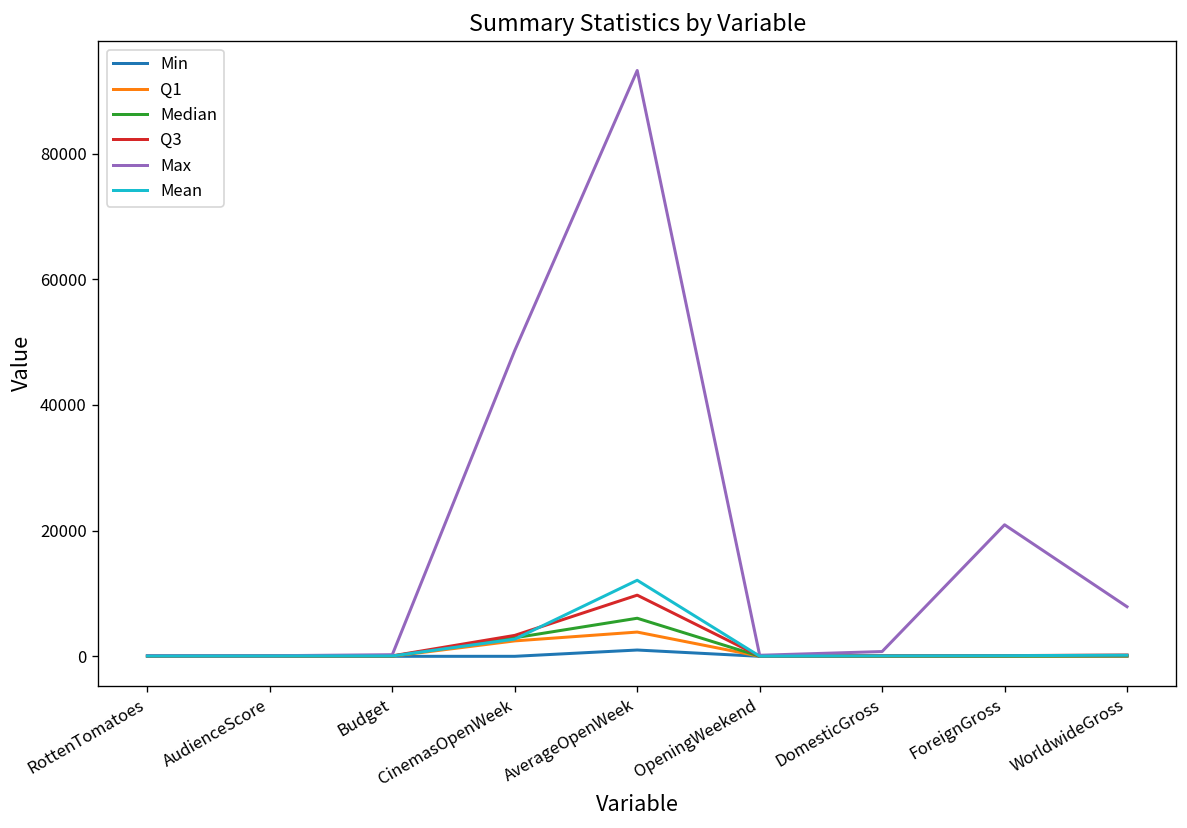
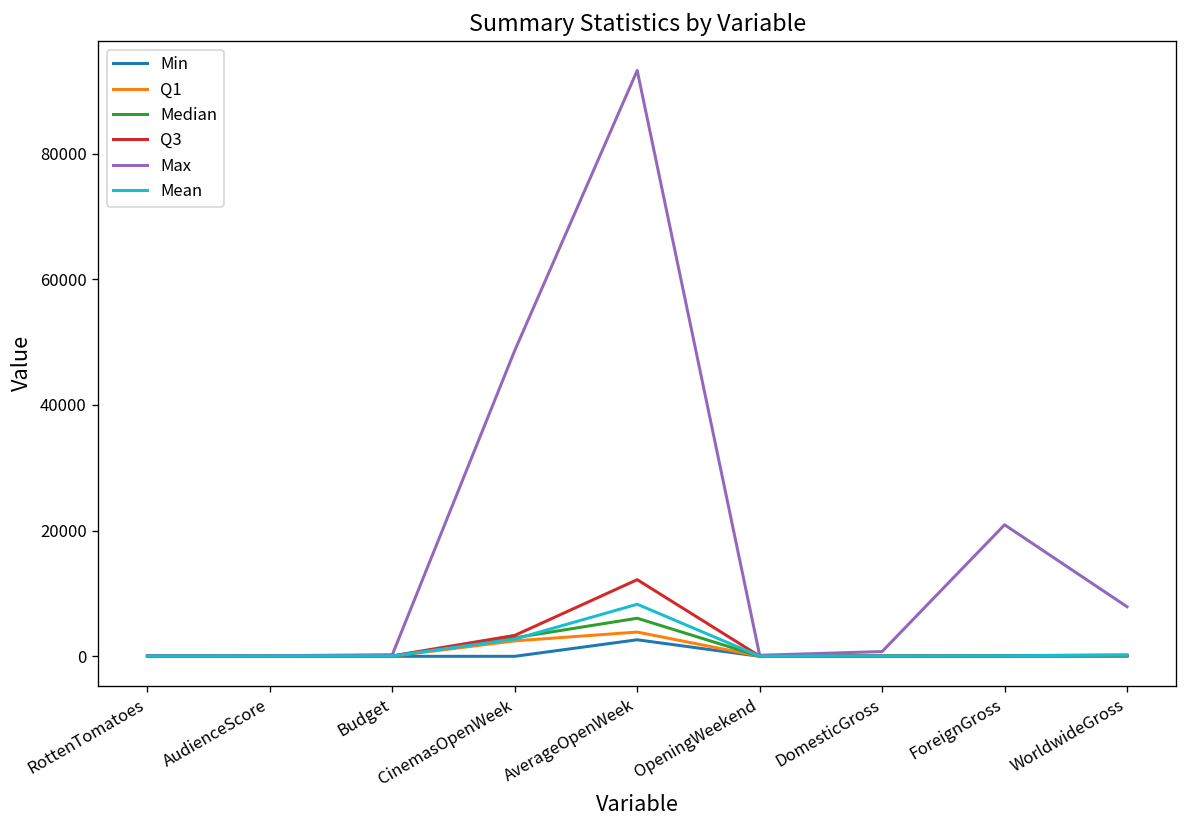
Min, AverageOpenWeek: 1000 -> 3000
Q3, AverageOpenWeek: 10000 -> 12000
Mean, AverageOpenWeek: 12000 -> 8000
